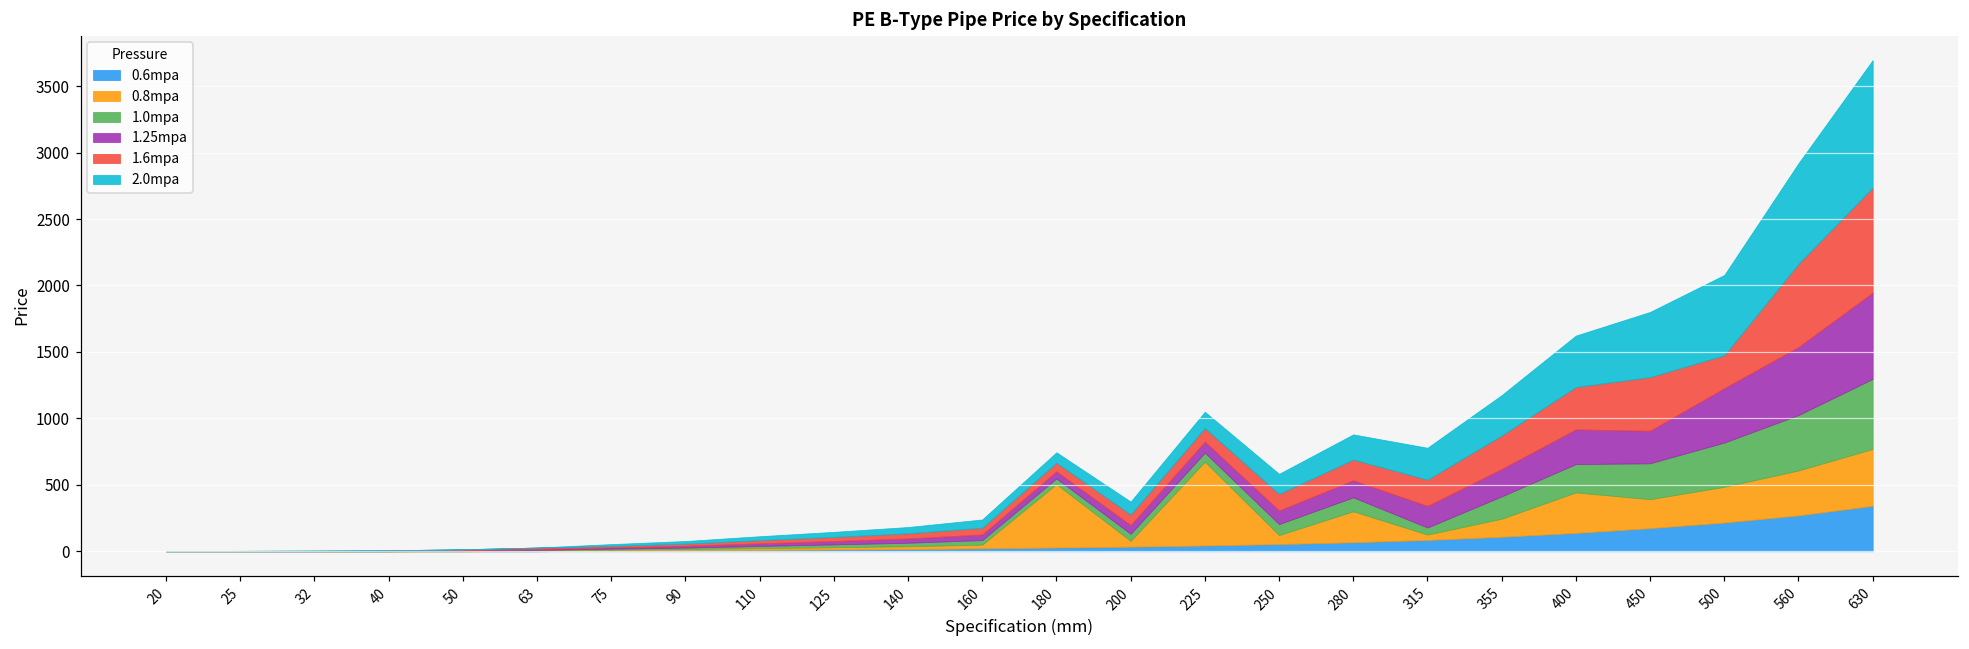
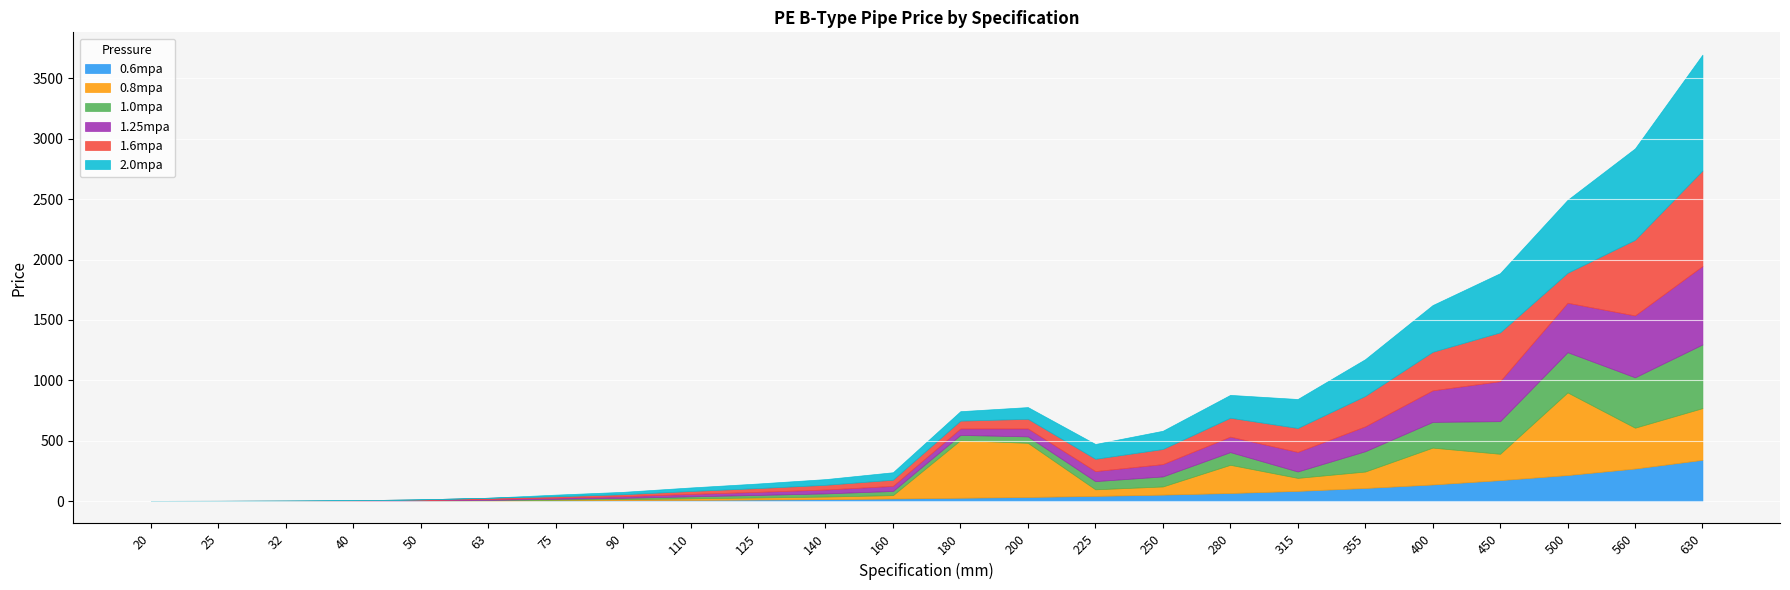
0.8mpa, 200: 40 -> 450
0.8mpa, 225: 630 -> 50
0.8mpa, 315: 40 -> 110
1.25mpa, 450: 250 -> 330
0.8mpa, 500: 270 -> 680
